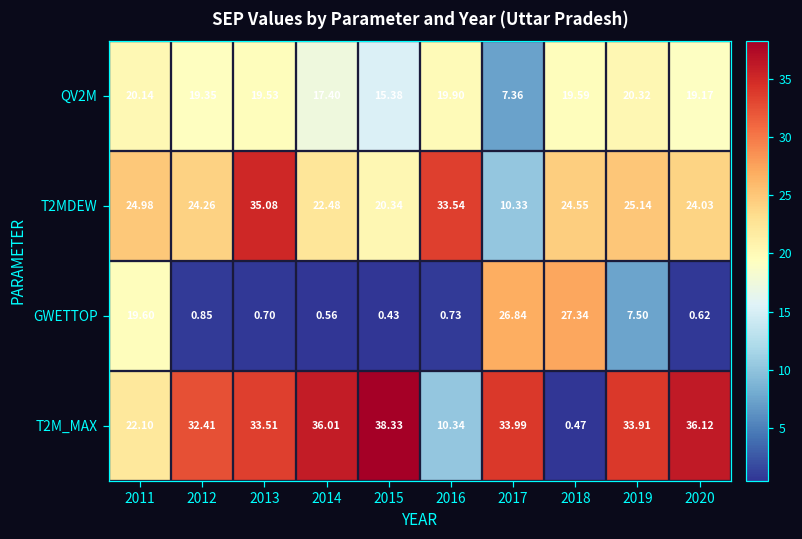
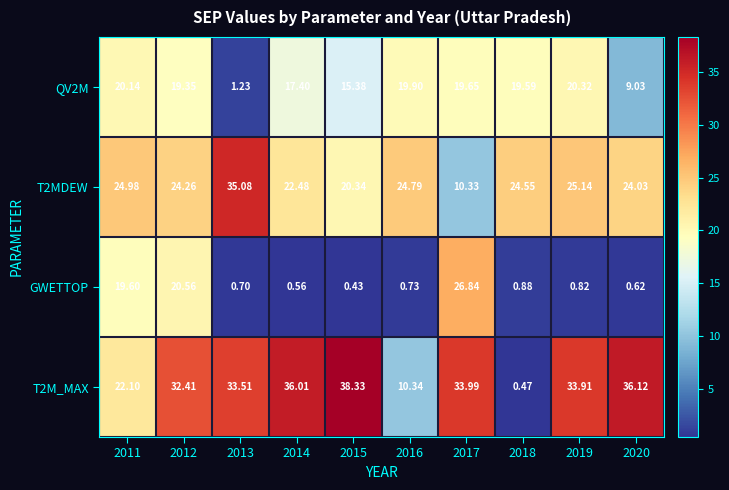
QV2M, 2013: 19.53 -> 1.23
QV2M, 2017: 7.36 -> 19.65
QV2M, 2020: 19.17 -> 9.03
T2MDEW, 2016: 33.54 -> 24.79
GWETTOP, 2012: 0.85 -> 20.56
GWETTOP, 2018: 27.34 -> 0.88
GWETTOP, 2019: 7.50 -> 0.82
